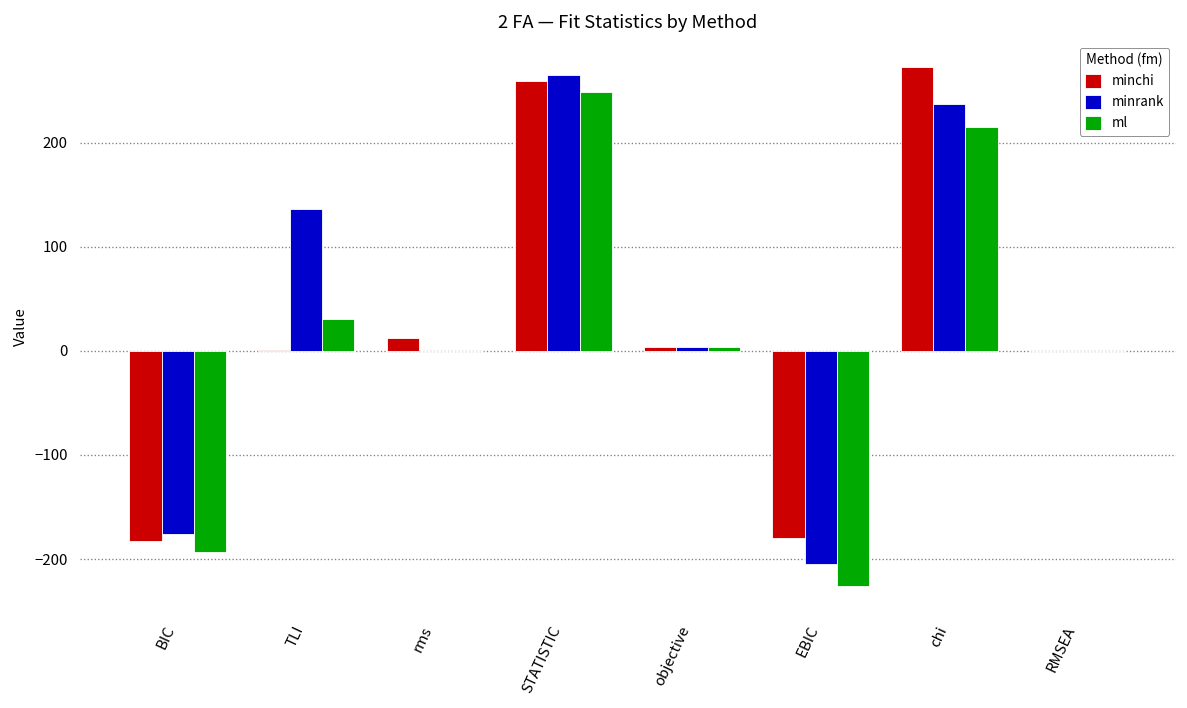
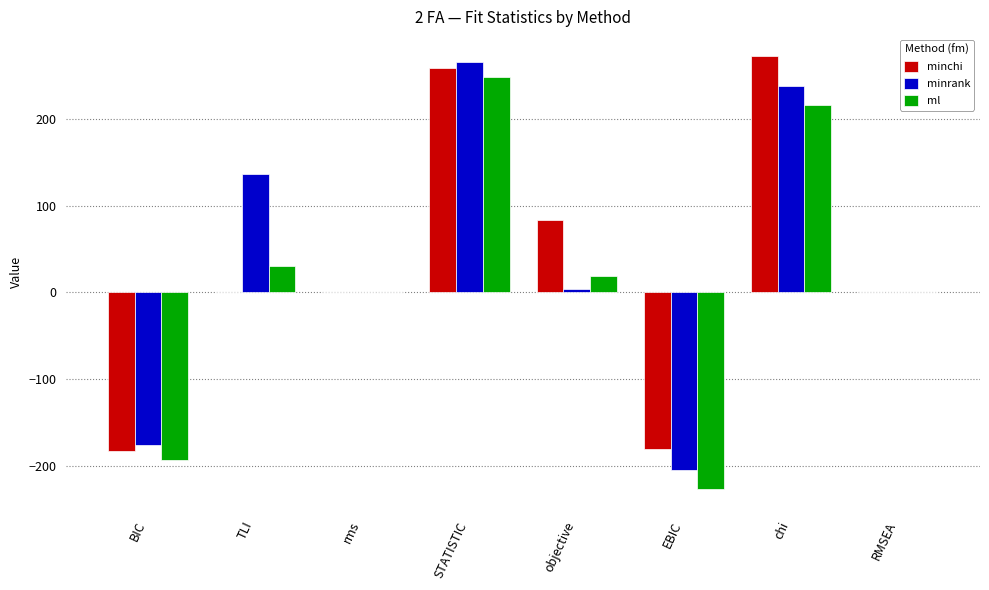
minchi, rms: 10 -> 0
minchi, objective: 0 -> 80
ml, objective: 0 -> 20
